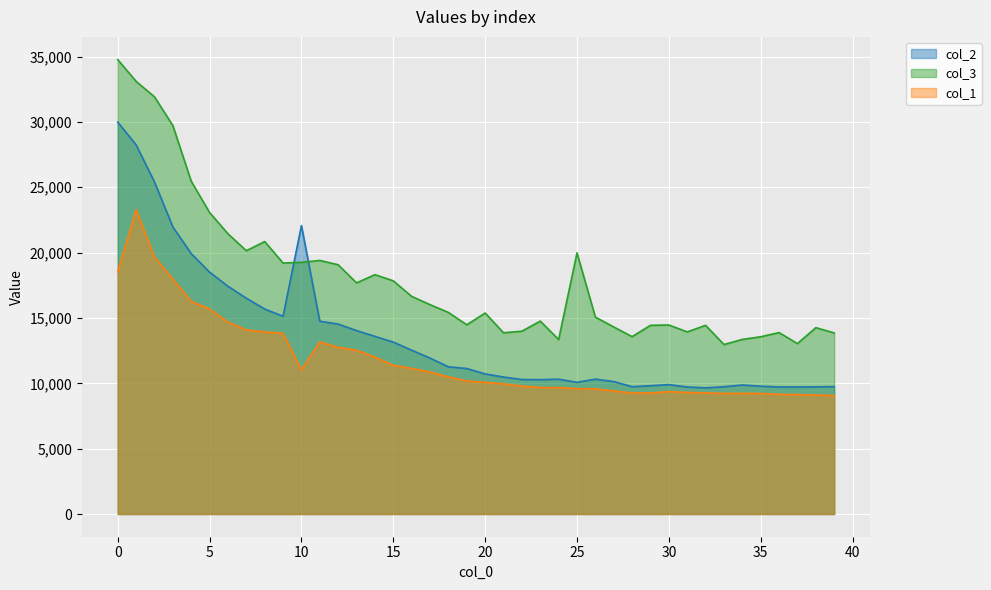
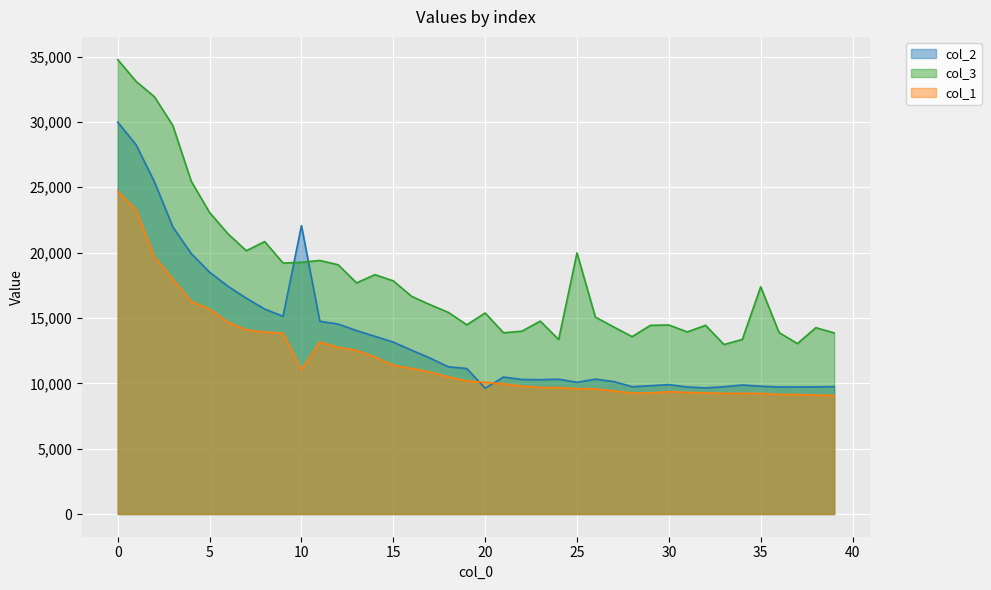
col_1, 0: 18,500 -> 24,700
col_2, 20: 10,700 -> 9,600
col_3, 35: 13,600 -> 17,400
